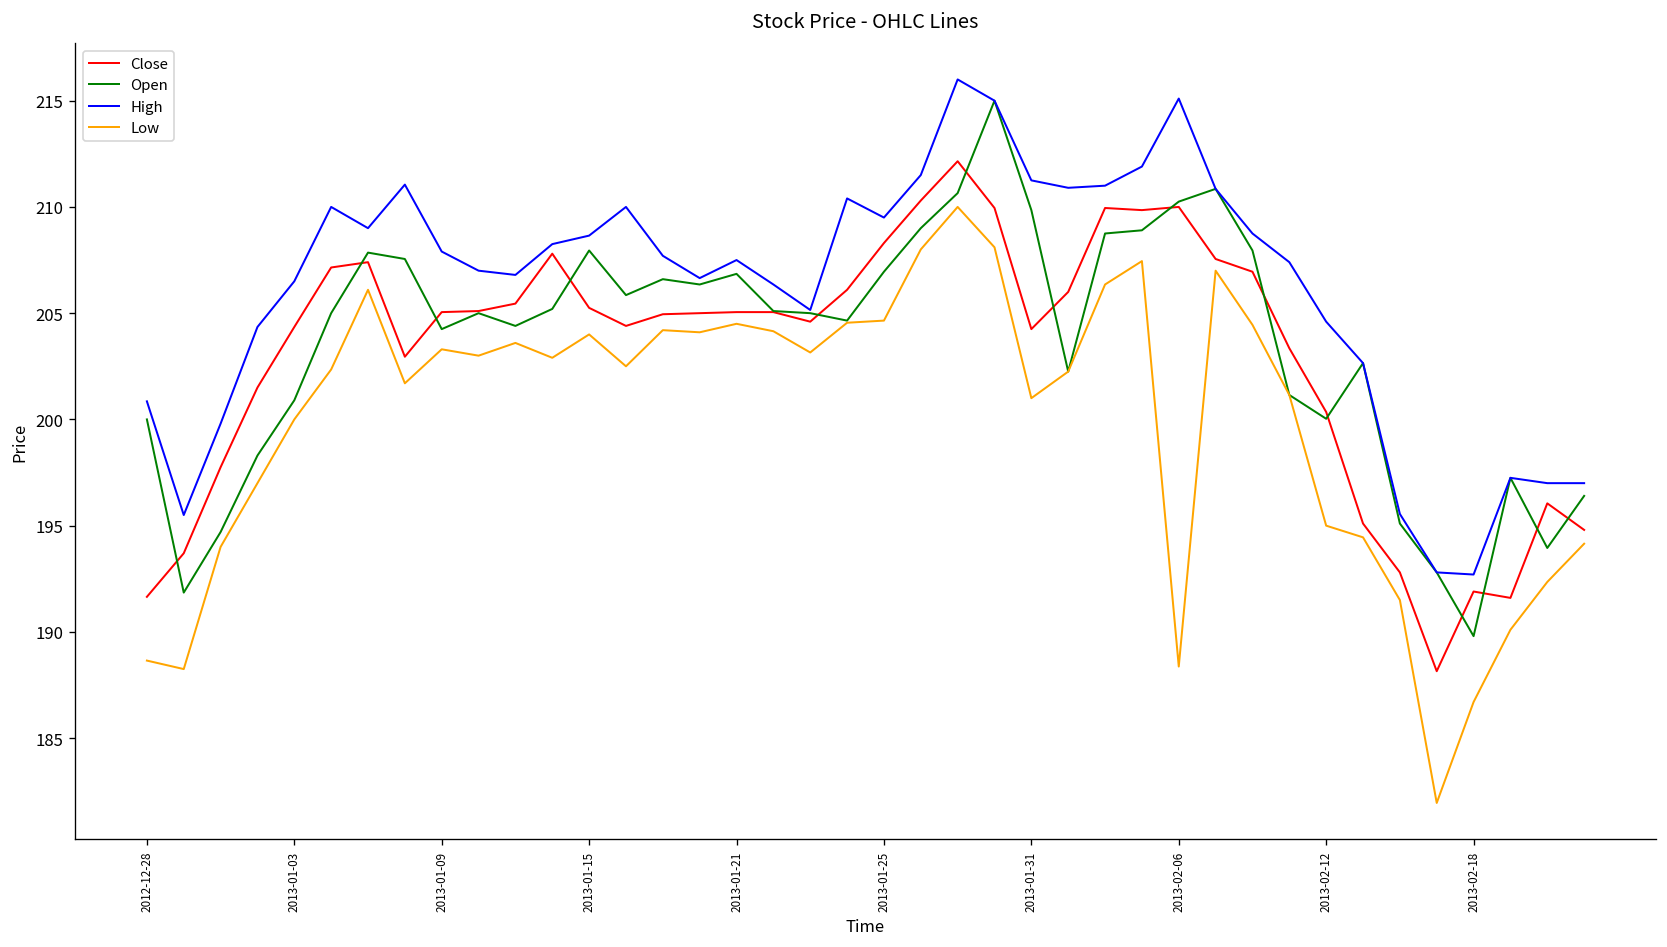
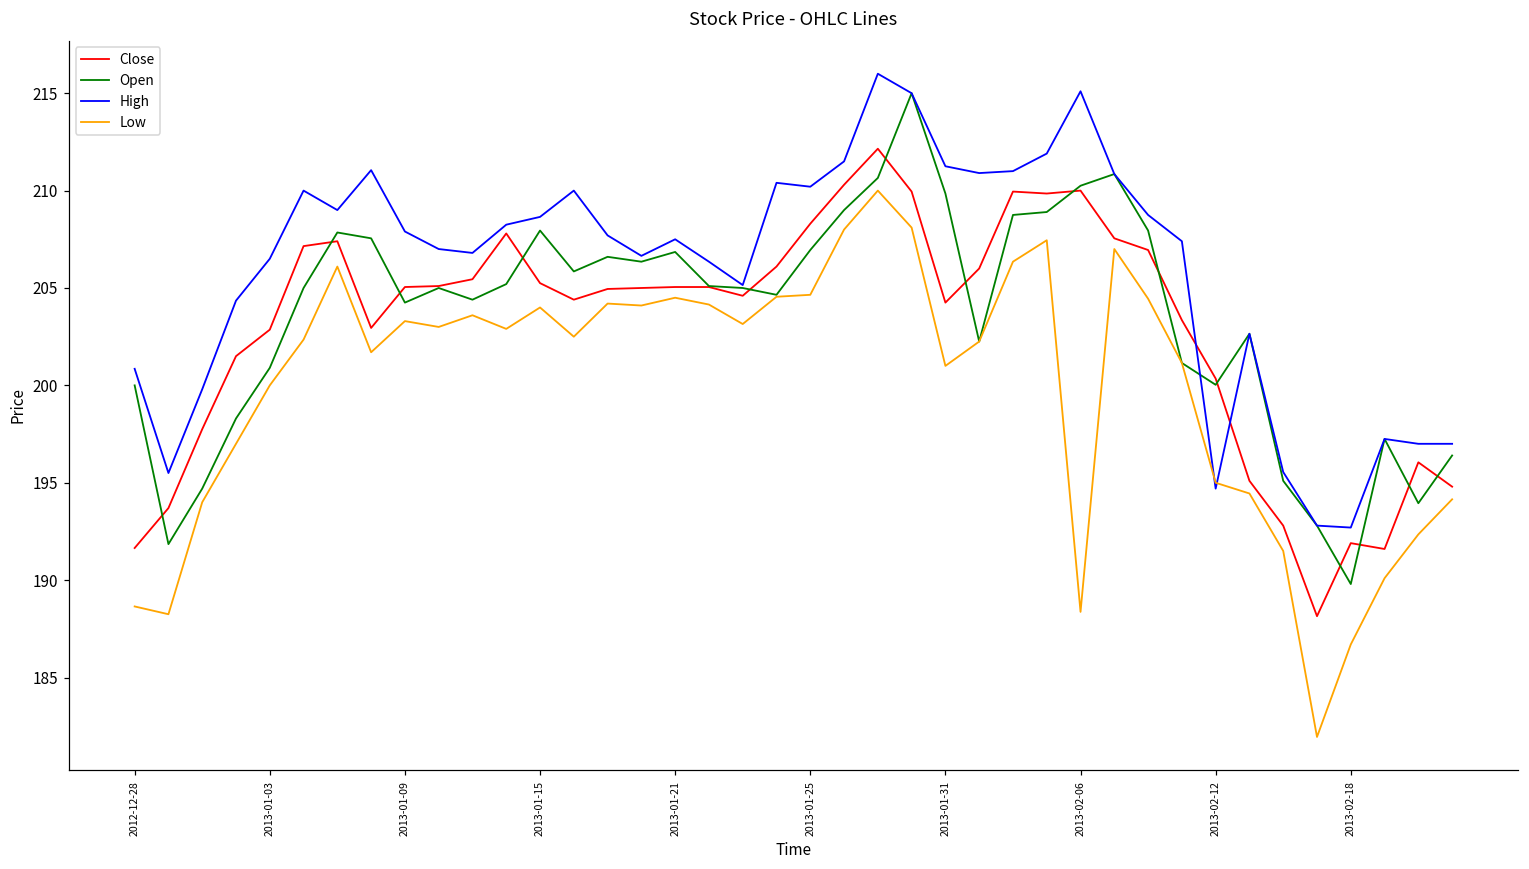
Close, 2013-01-03: 204.4 -> 202.9
High, 2013-01-25: 209.5 -> 210.2
High, 2013-02-12: 204.6 -> 194.7
